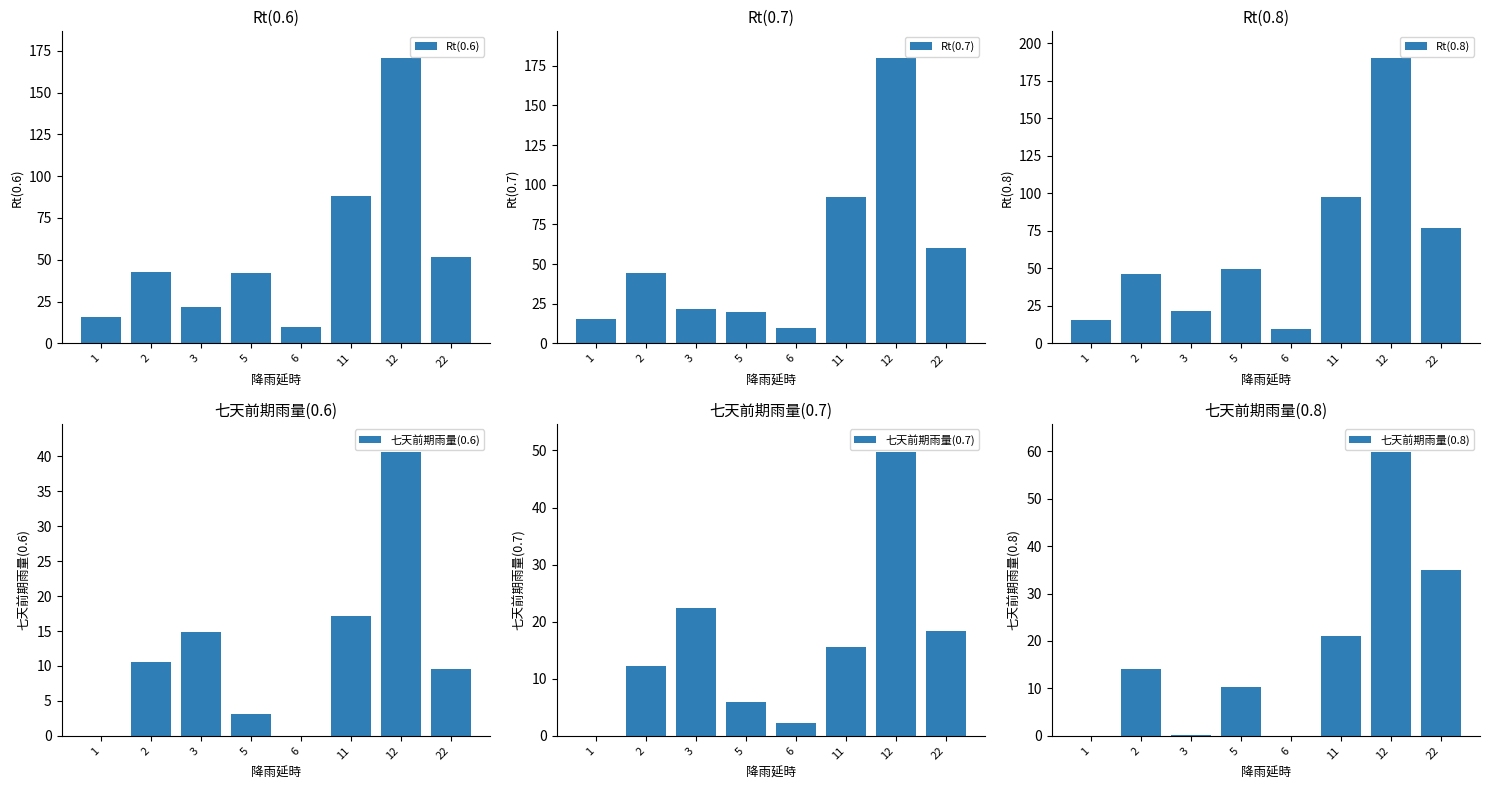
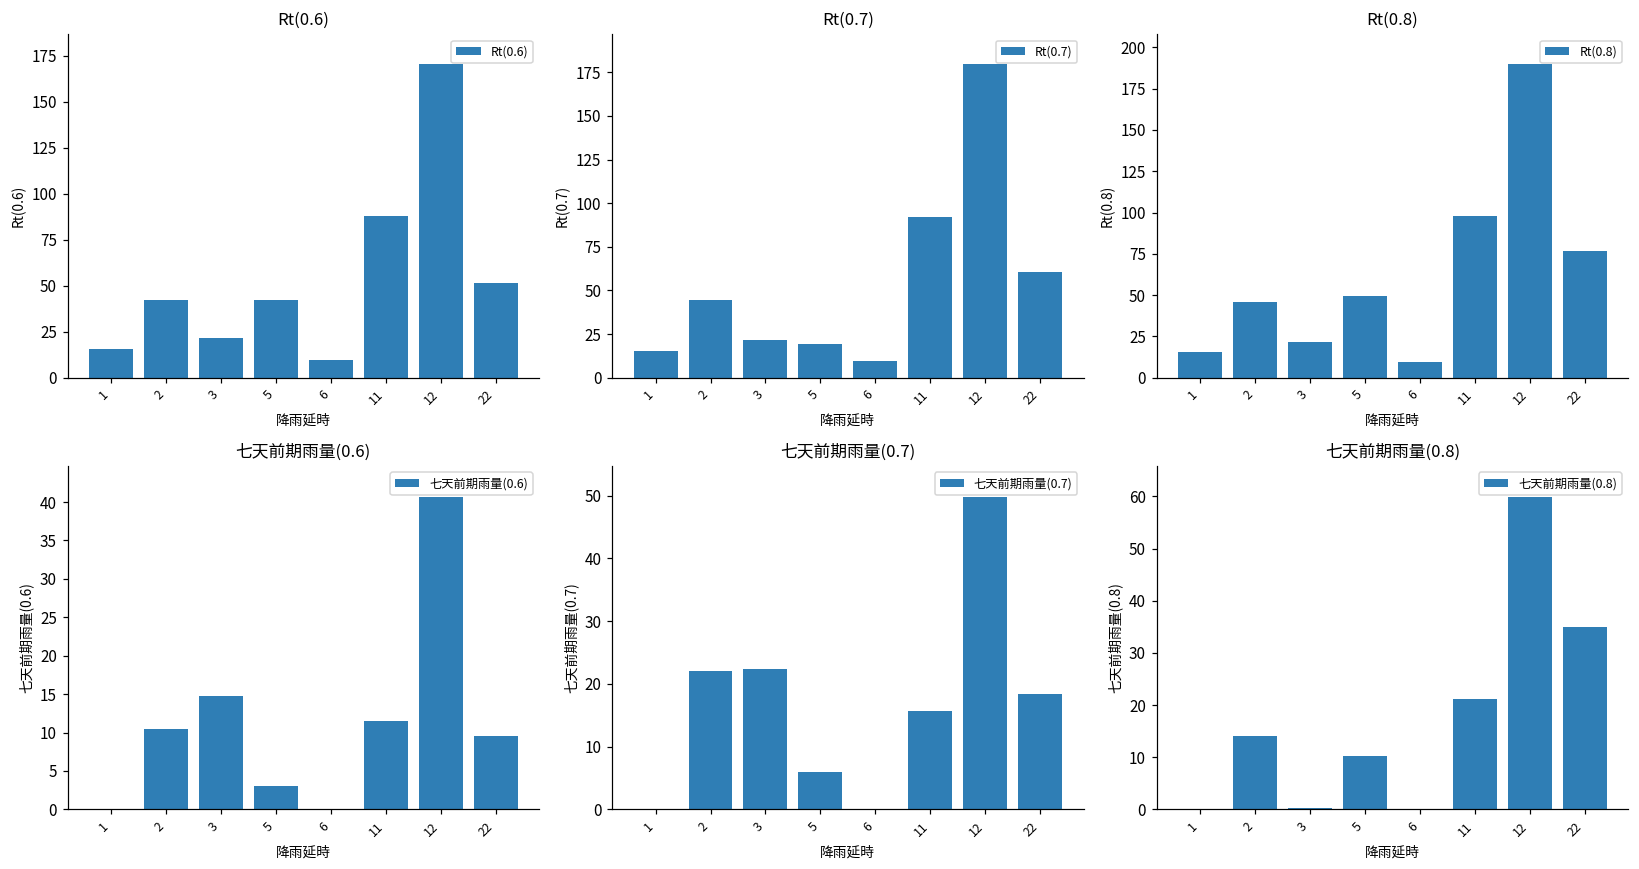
七天前期雨量(0.6), 11: 17 -> 12
七天前期雨量(0.7), 2: 12 -> 22
七天前期雨量(0.7), 6: 2 -> 0
